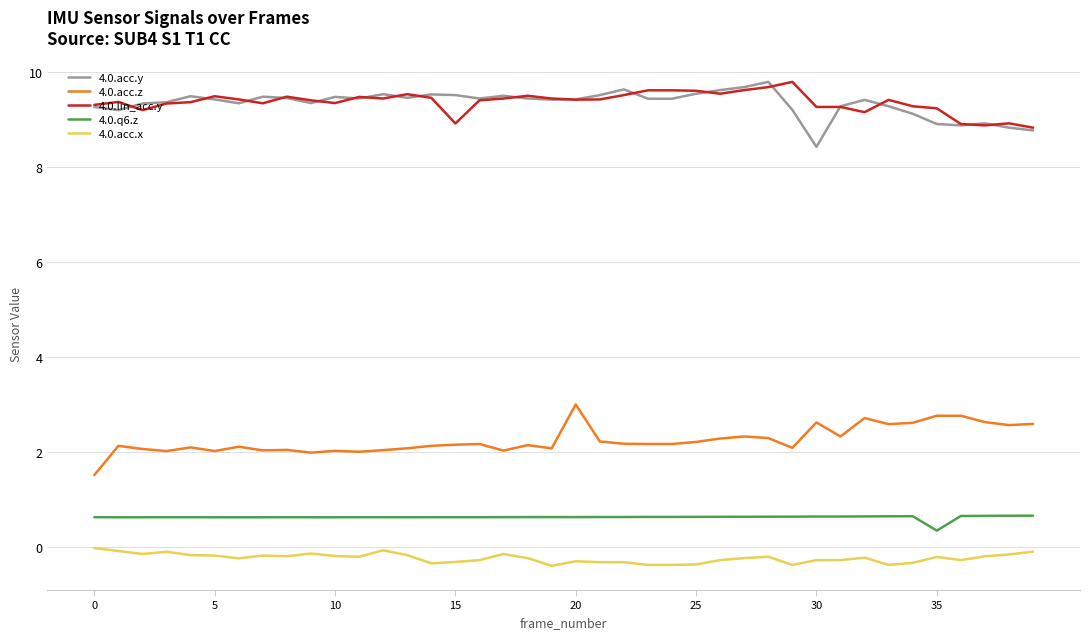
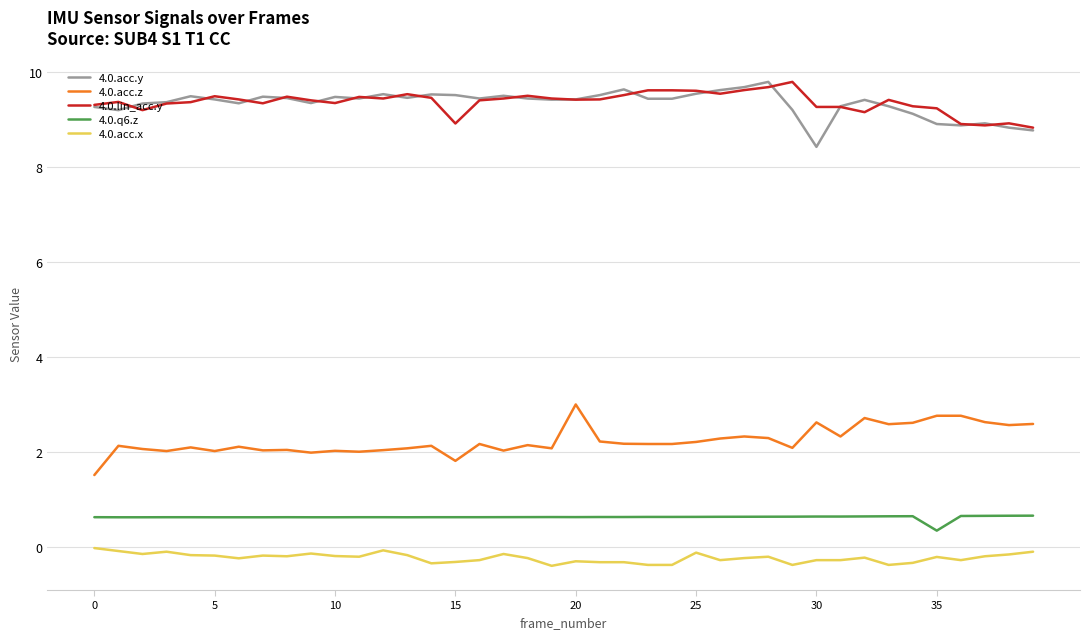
4.0.acc.z, 15: 2.2 -> 1.8
4.0.acc.x, 25: -0.4 -> -0.1
